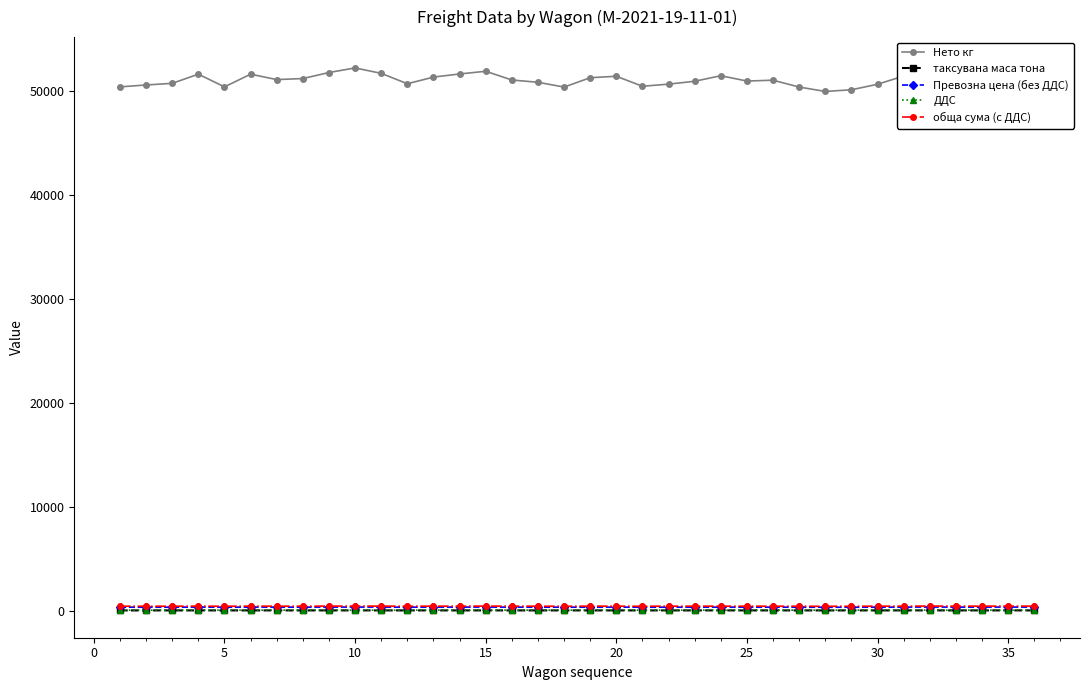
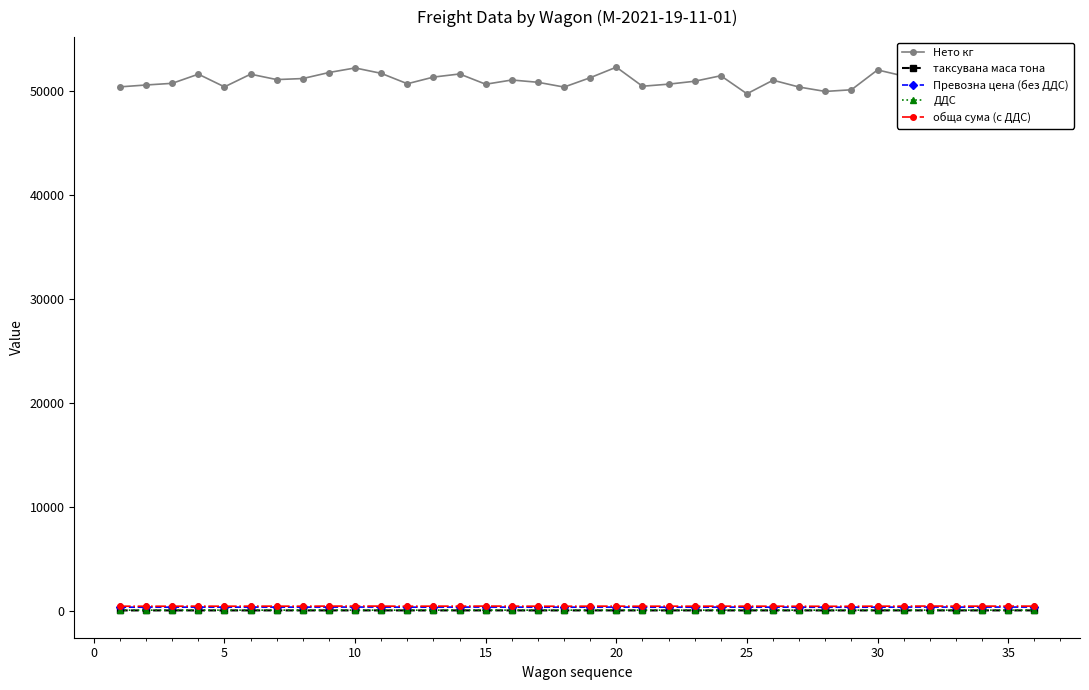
Нето кг, 15: 51900 -> 50700
Нето кг, 20: 51400 -> 52300
Нето кг, 25: 51000 -> 49800
Нето кг, 30: 50700 -> 52000
